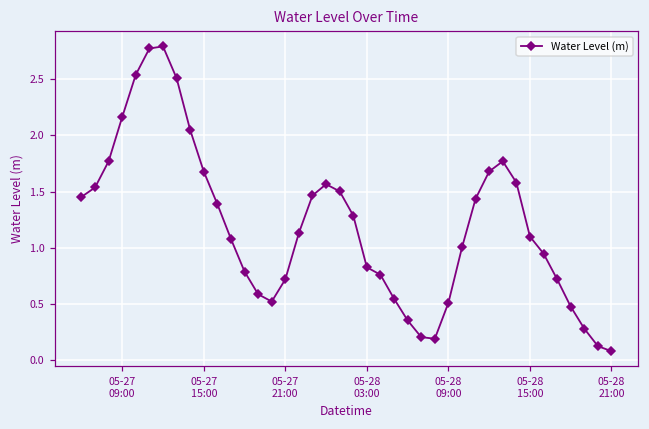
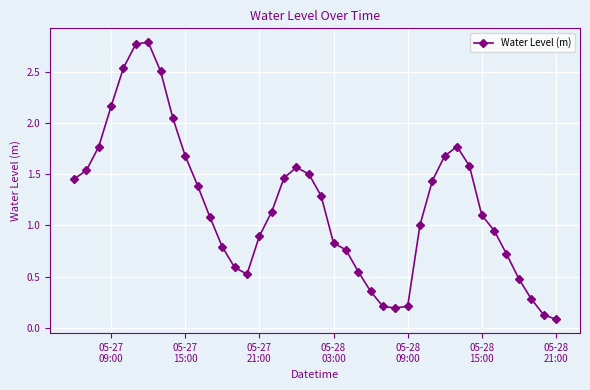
05-27 21:00: 0.72 -> 0.89
05-28 09:00: 0.51 -> 0.21
